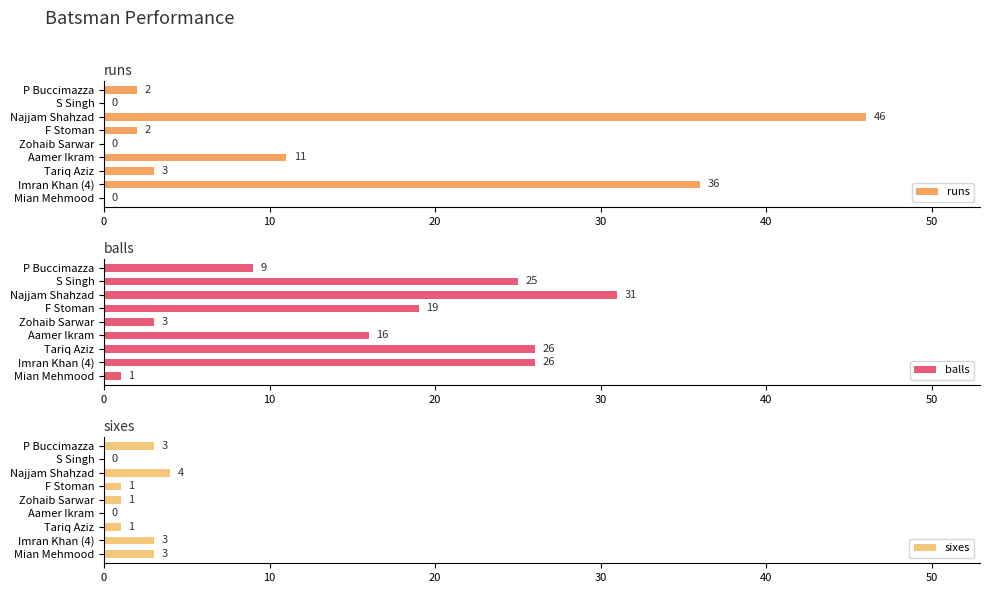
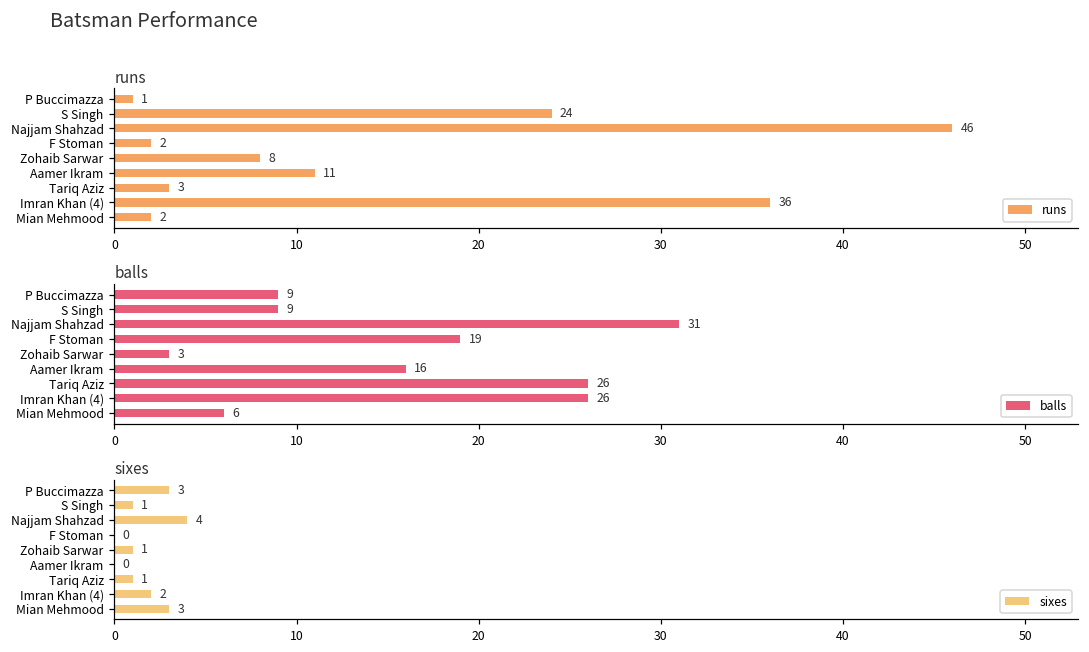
runs, P Buccimazza: 2 -> 1
runs, S Singh: 0 -> 24
runs, Zohaib Sarwar: 0 -> 8
runs, Mian Mehmood: 0 -> 2
balls, S Singh: 25 -> 9
balls, Mian Mehmood: 1 -> 6
sixes, S Singh: 0 -> 1
sixes, F Stoman: 1 -> 0
sixes, Imran Khan (4): 3 -> 2
